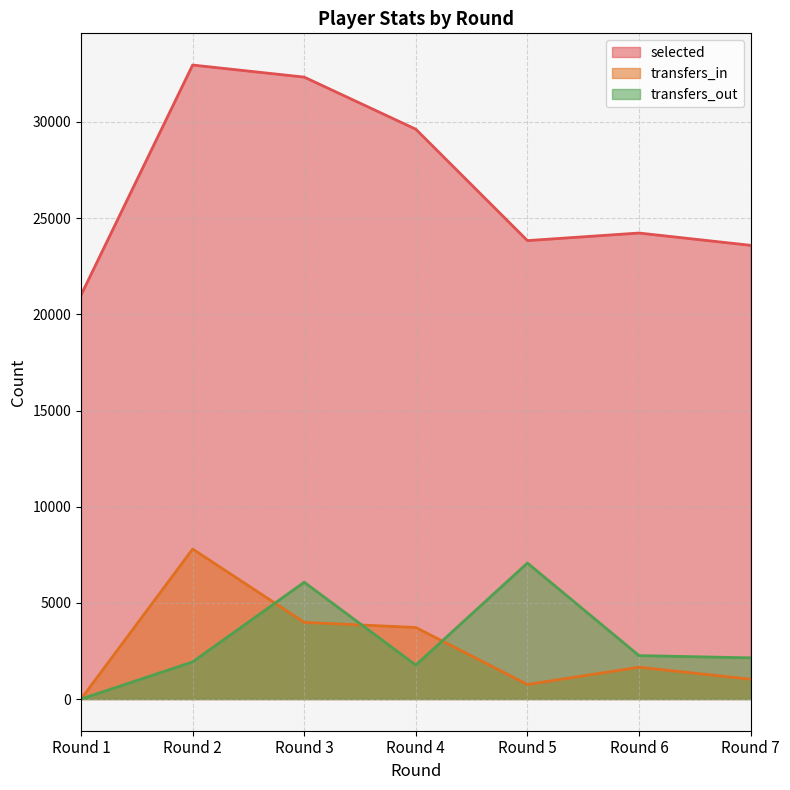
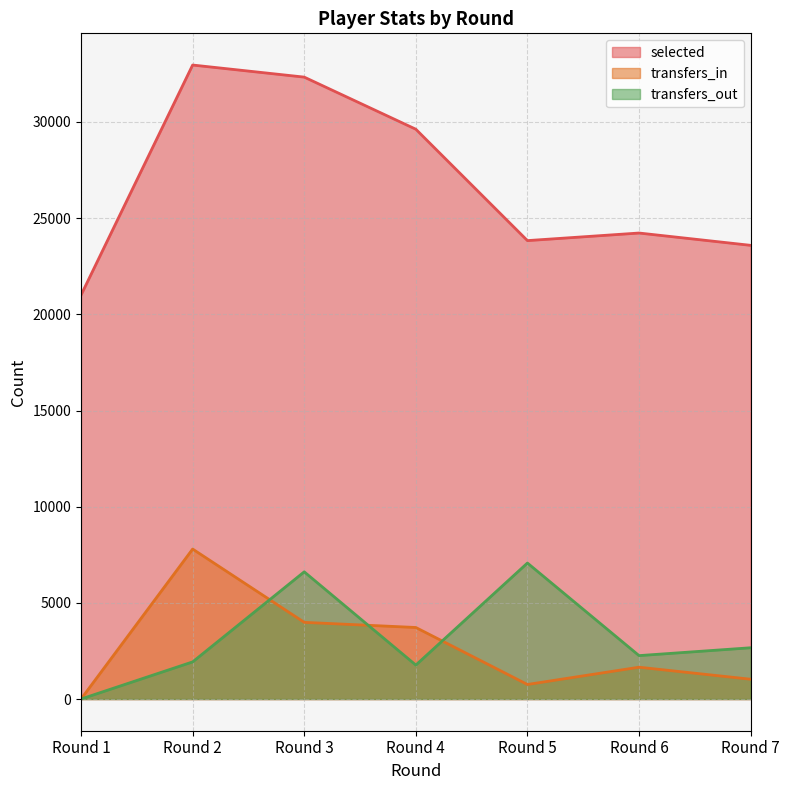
transfers_out, Round 3: 6100 -> 6600
transfers_out, Round 7: 2100 -> 2700
